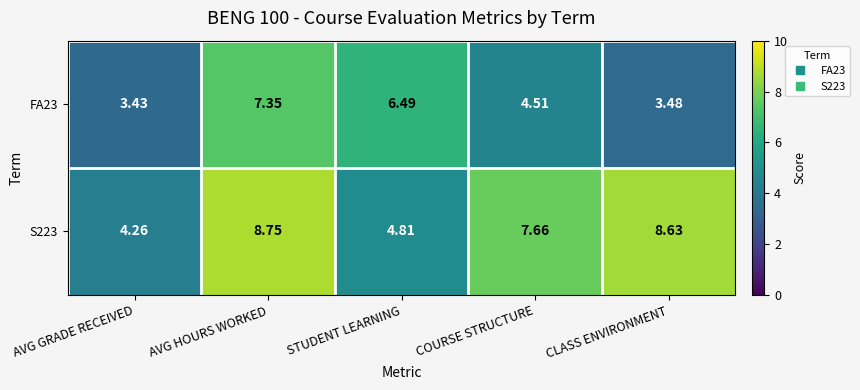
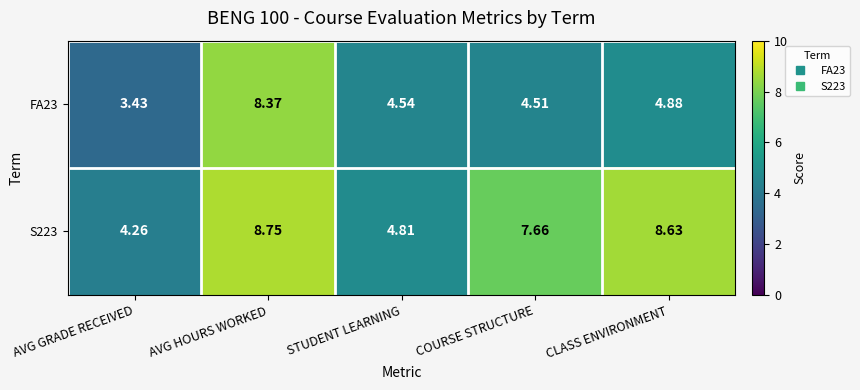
FA23, AVG HOURS WORKED: 7.35 -> 8.37
FA23, STUDENT LEARNING: 6.49 -> 4.54
FA23, CLASS ENVIRONMENT: 3.48 -> 4.88
